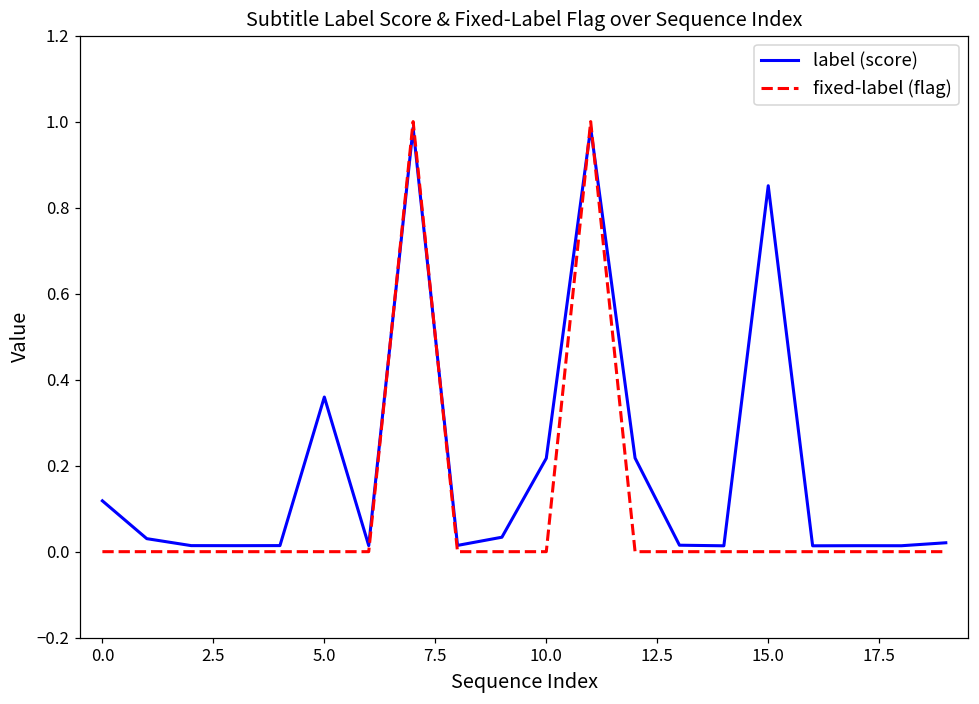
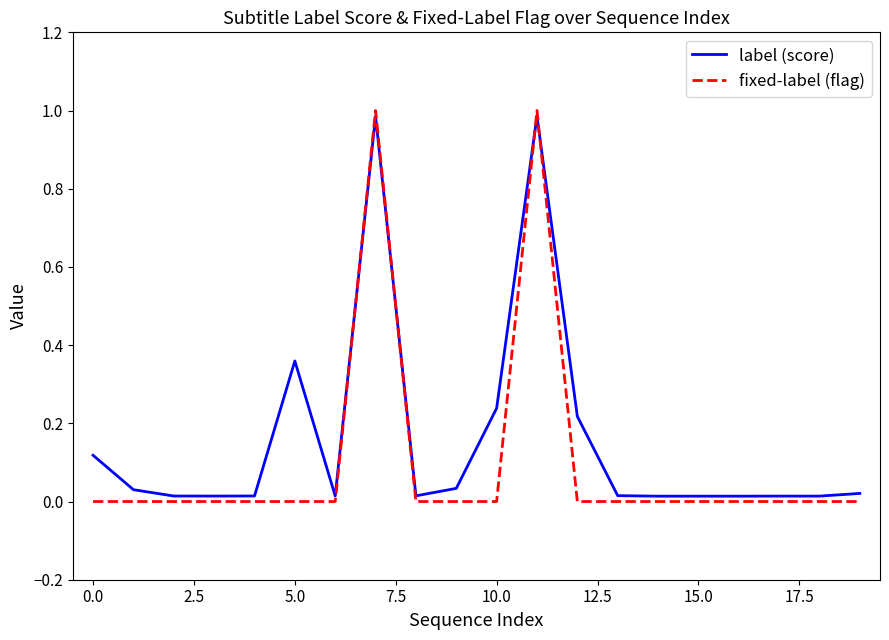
label (score), 10.0: 0.22 -> 0.24
label (score), 15.0: 0.85 -> 0.01
